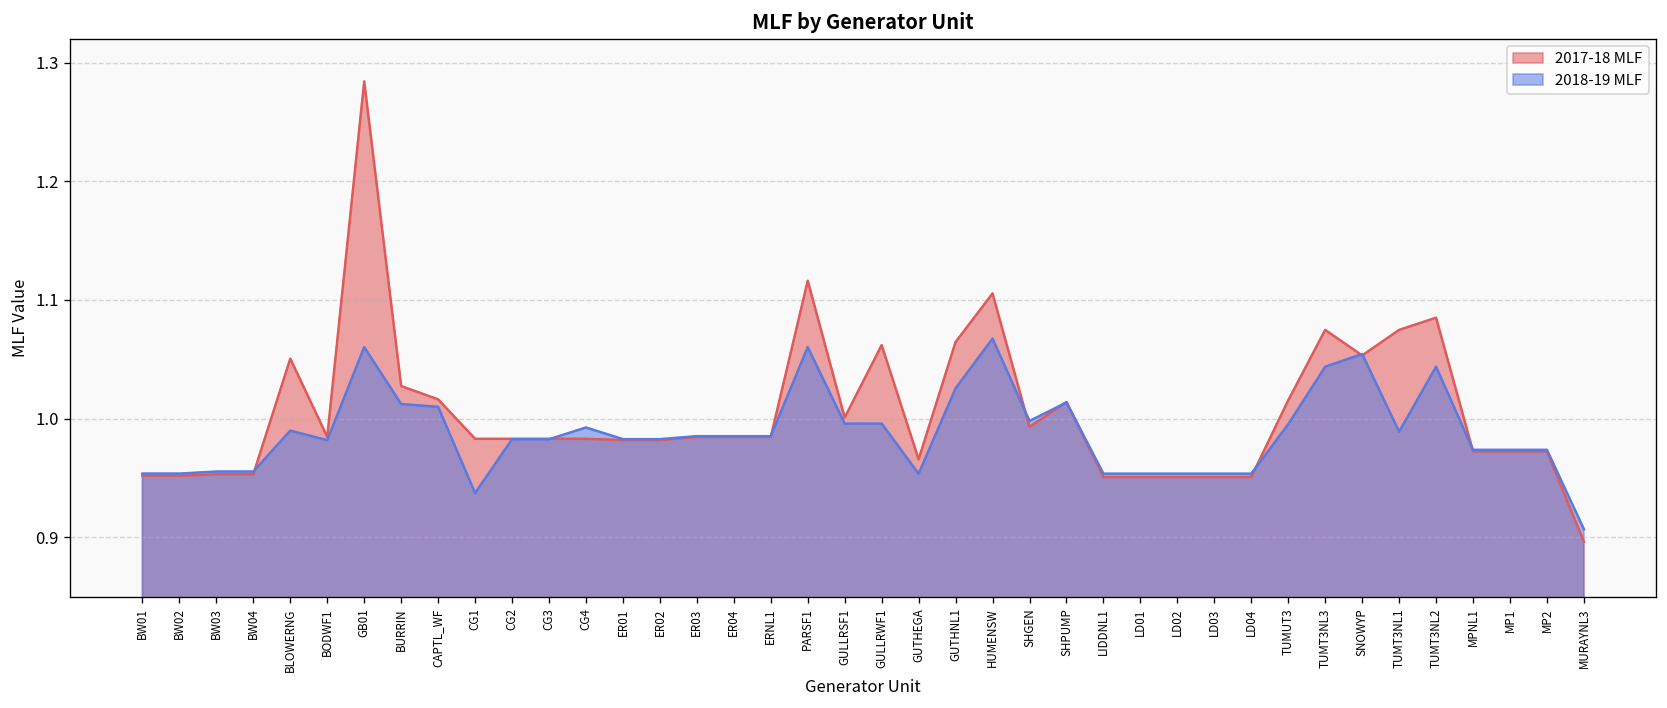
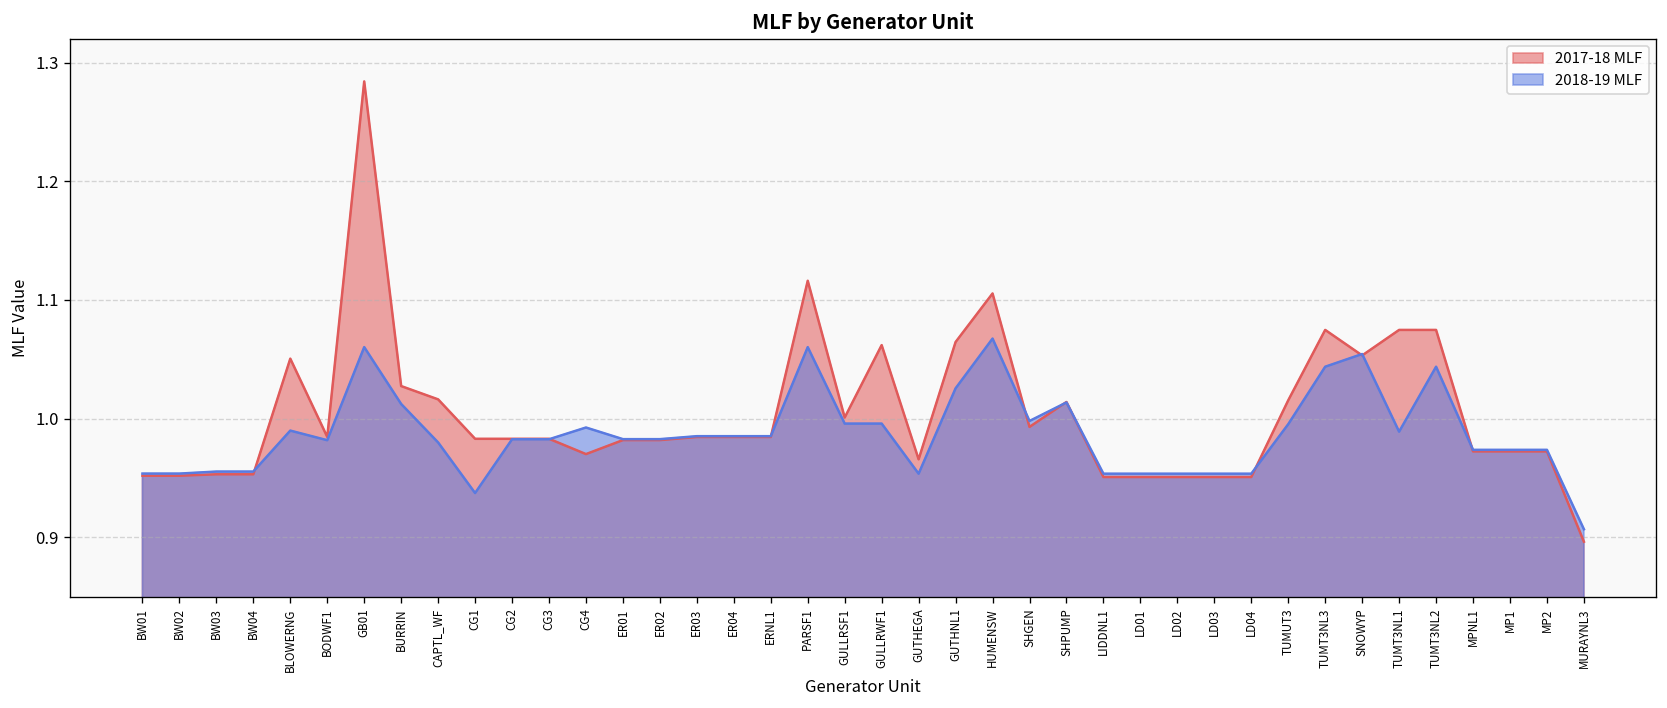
2018-19 MLF, CAPTL_WF: 1.01 -> 0.98
2017-18 MLF, CG4: 0.98 -> 0.97
2017-18 MLF, TUMT3NL2: 1.09 -> 1.07
